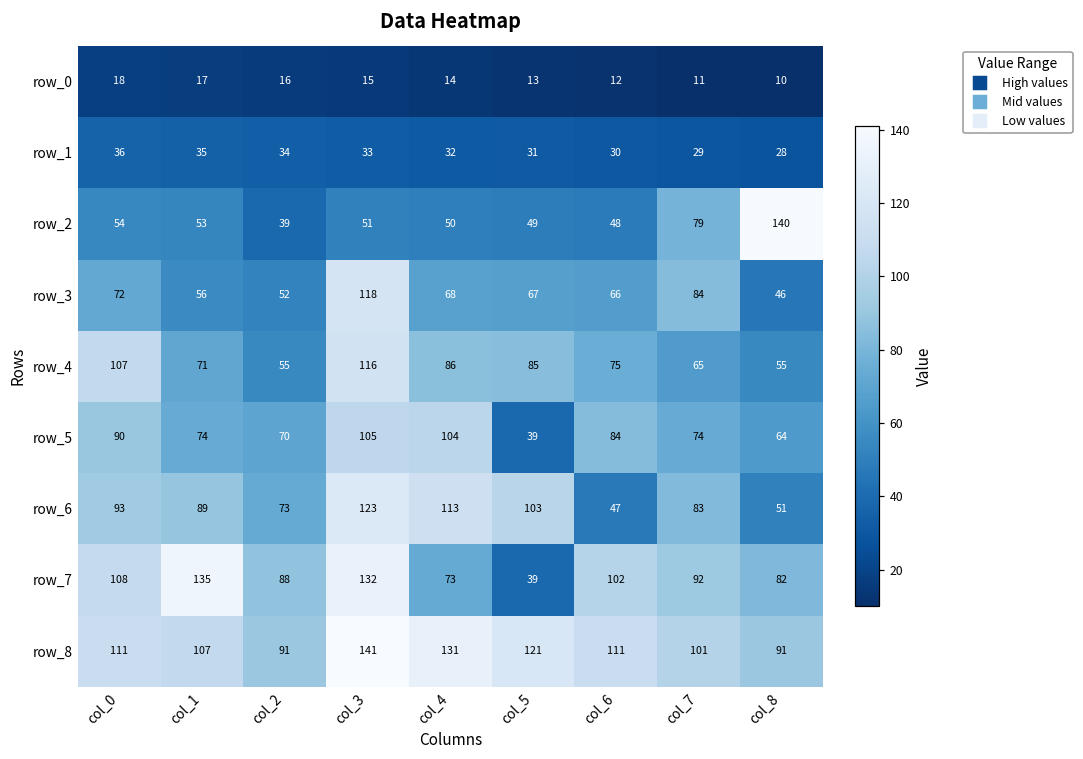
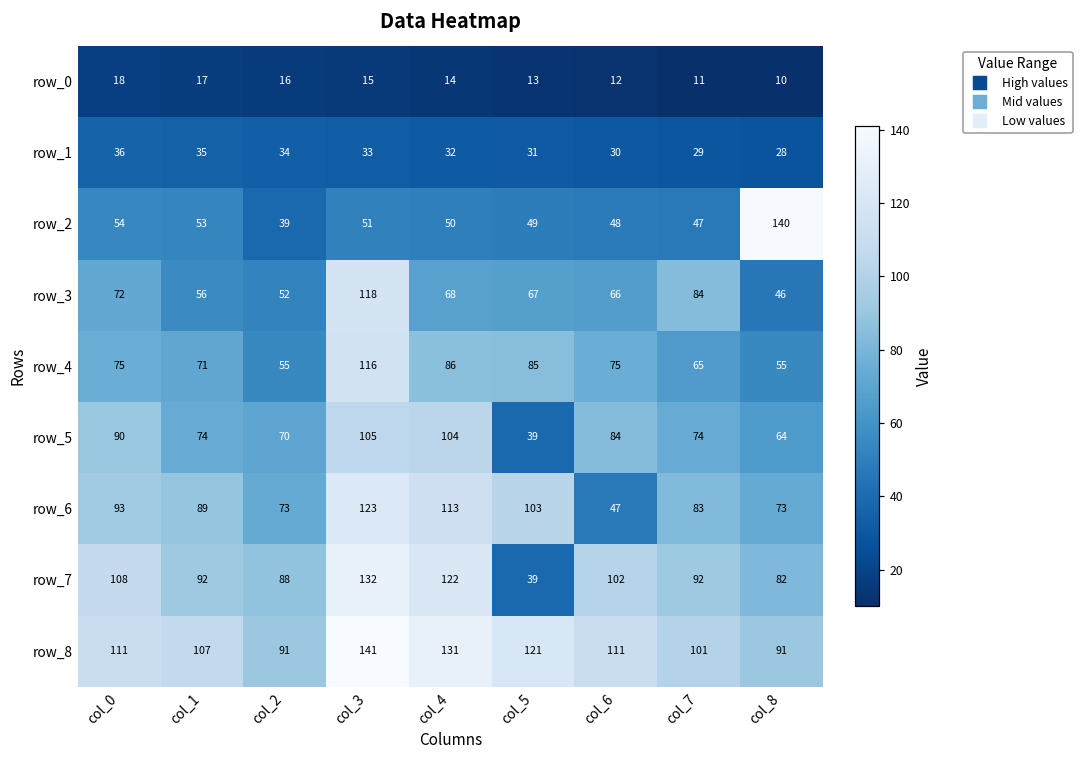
row_2, col_7: 79 -> 47
row_4, col_0: 107 -> 75
row_6, col_8: 51 -> 73
row_7, col_1: 135 -> 92
row_7, col_4: 73 -> 122
